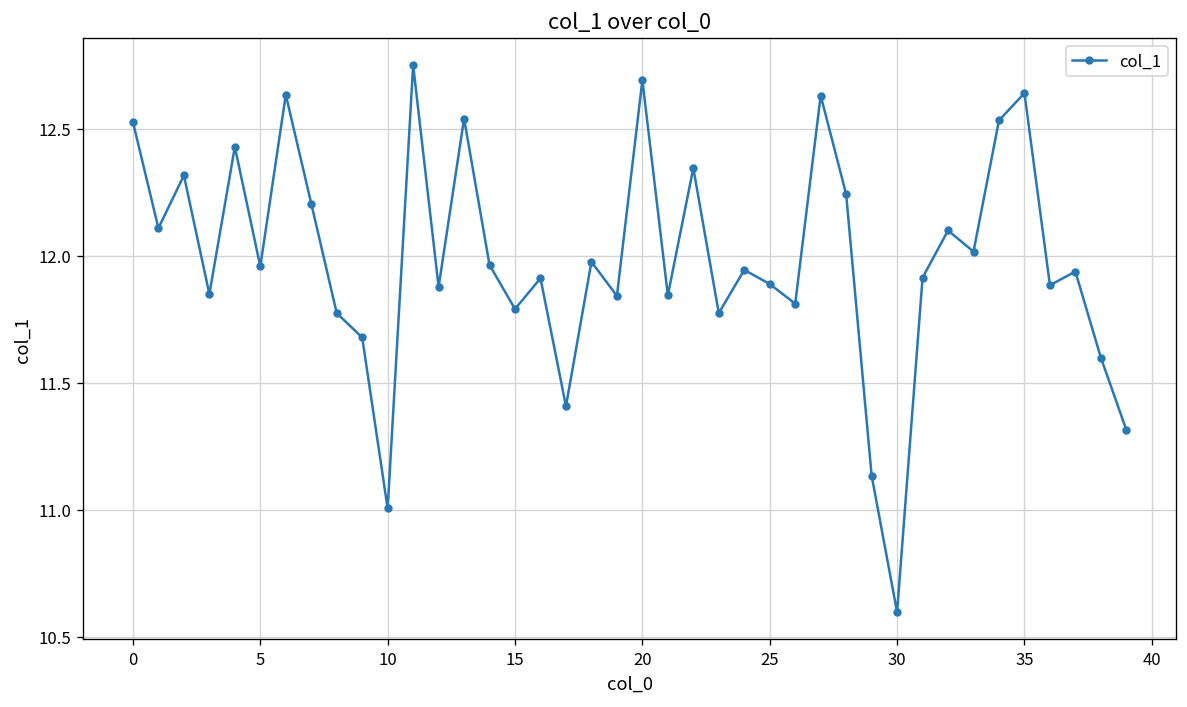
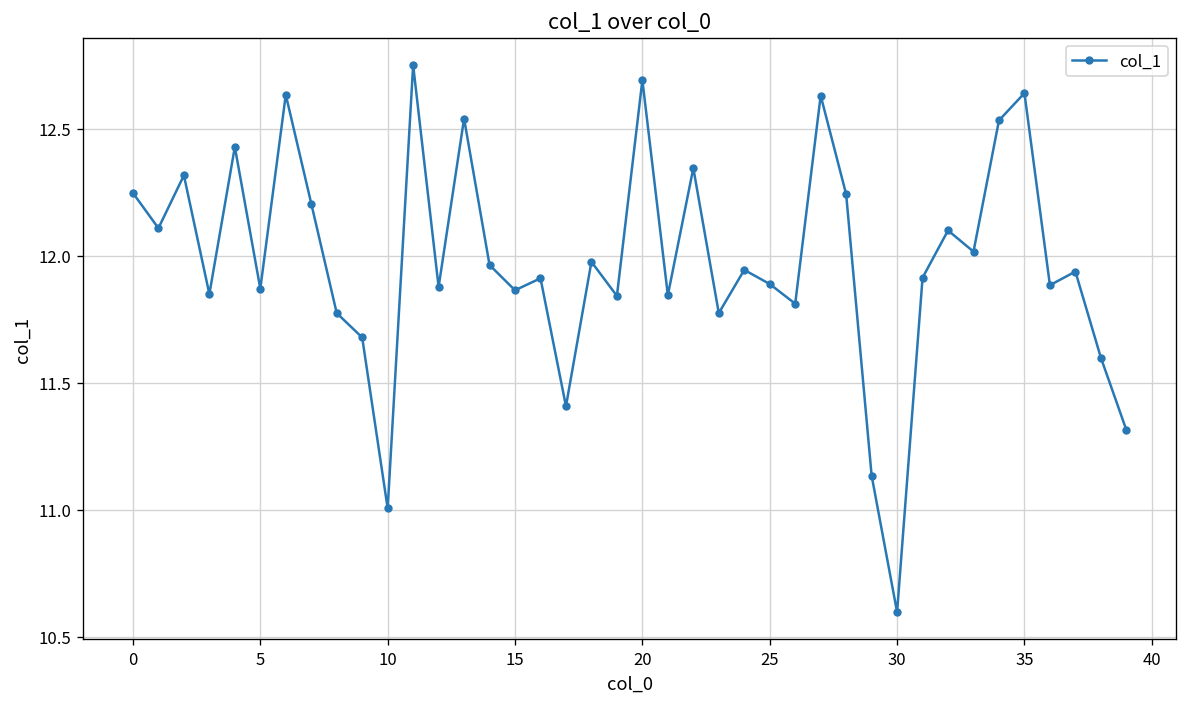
0: 12.53 -> 12.25
5: 11.96 -> 11.87
15: 11.79 -> 11.86
